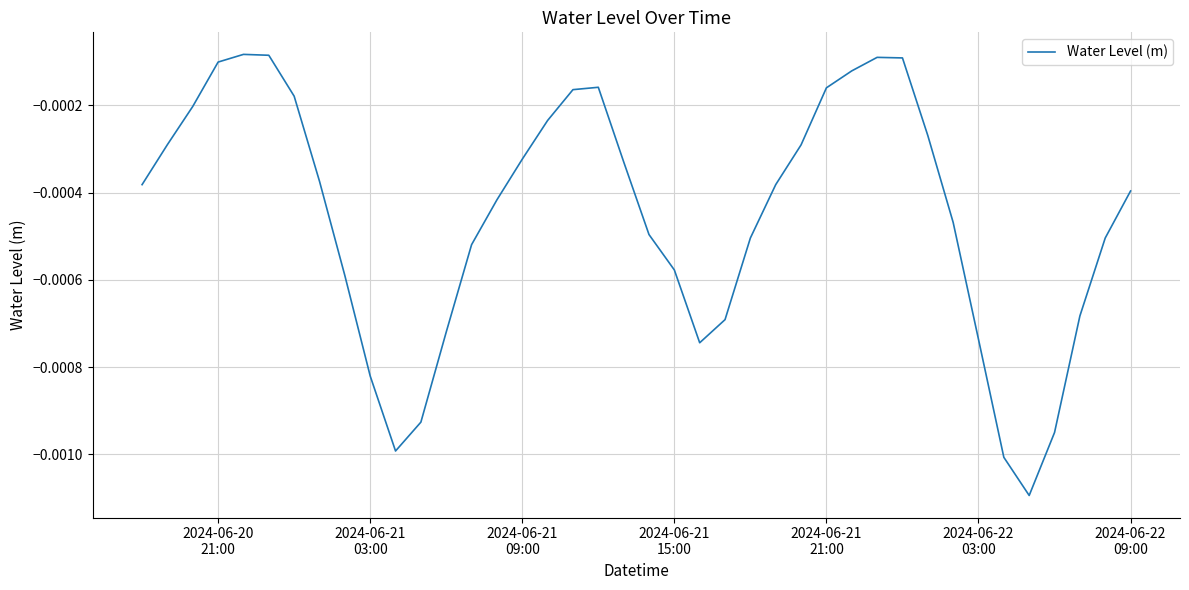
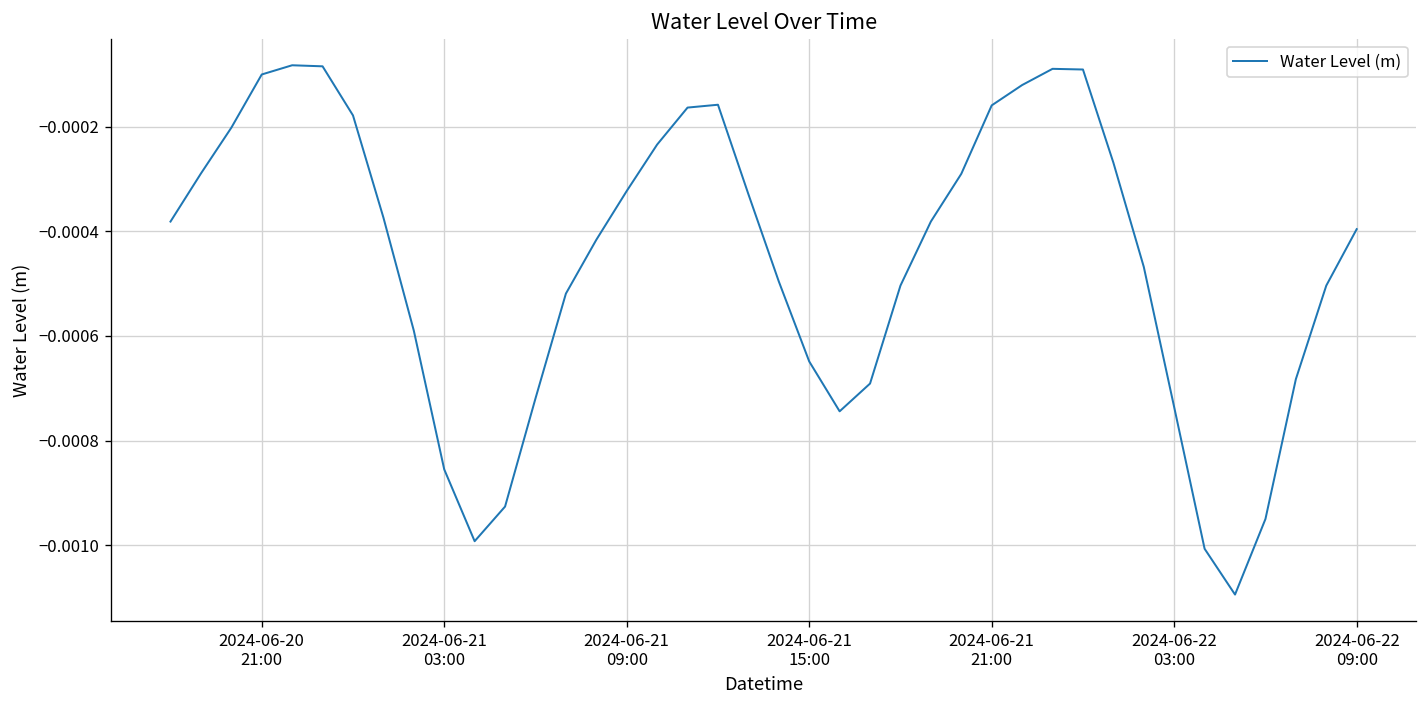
2024-06-21 03:00: -0.00082 -> -0.00085
2024-06-21 15:00: -0.00058 -> -0.00065
